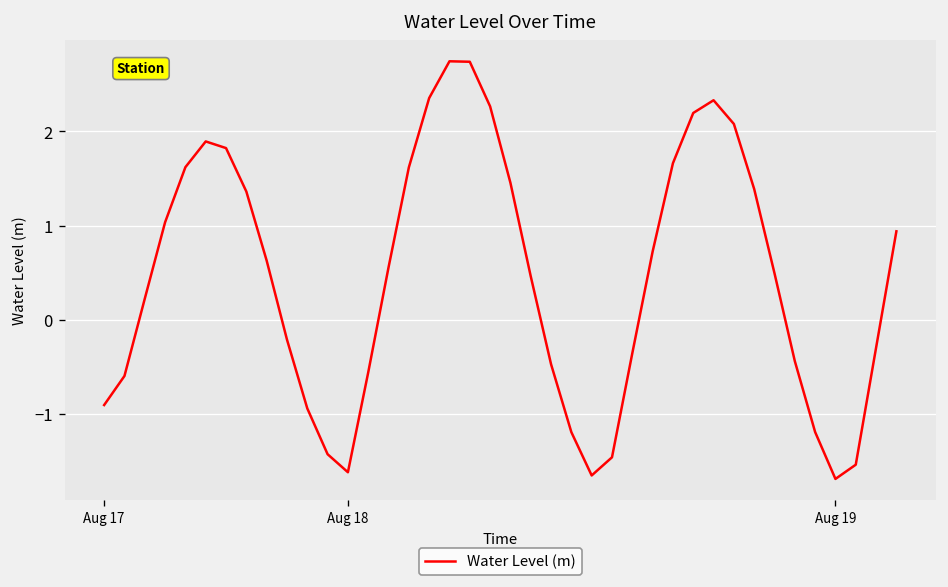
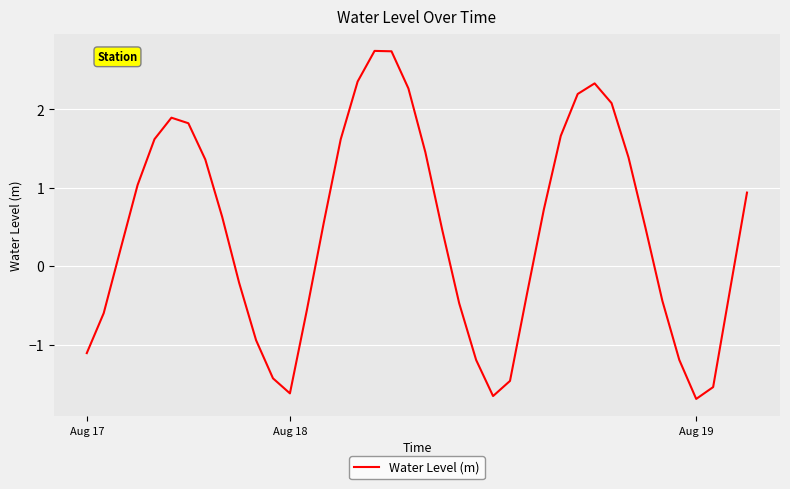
Aug 17: -0.9 -> -1.1
